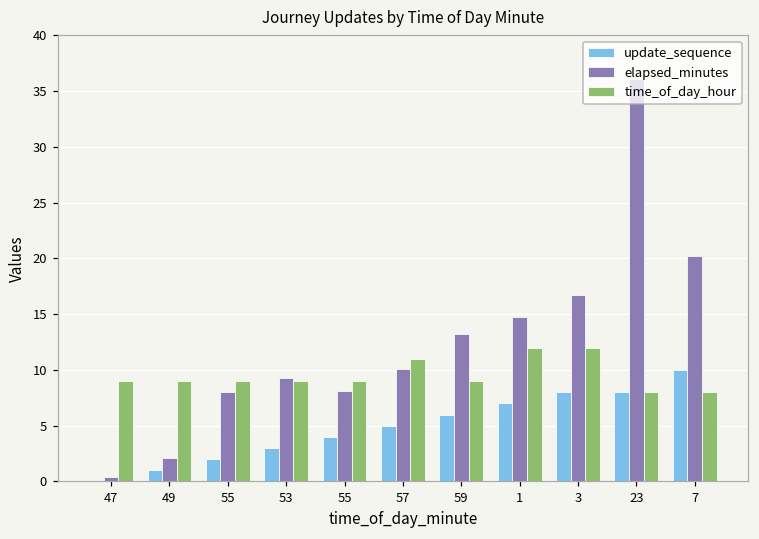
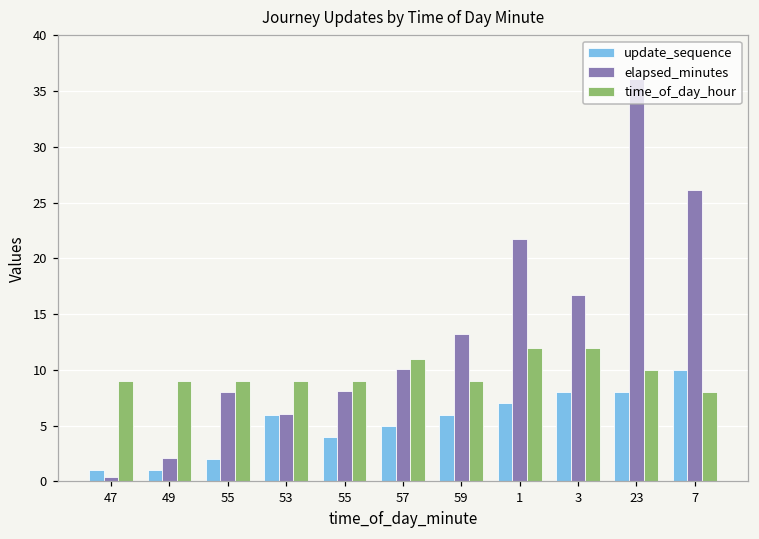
update_sequence, 47: 0 -> 1
update_sequence, 53: 3 -> 6
elapsed_minutes, 53: 9.3 -> 6.1
elapsed_minutes, 1: 14.7 -> 21.8
time_of_day_hour, 23: 8 -> 10
elapsed_minutes, 7: 20.2 -> 26.1
